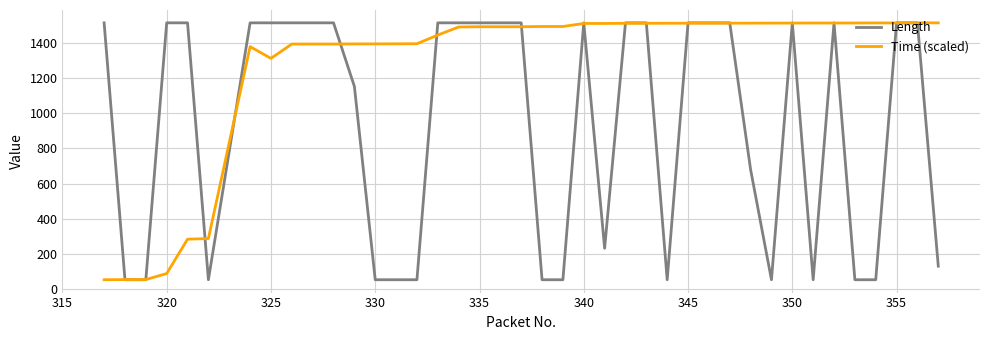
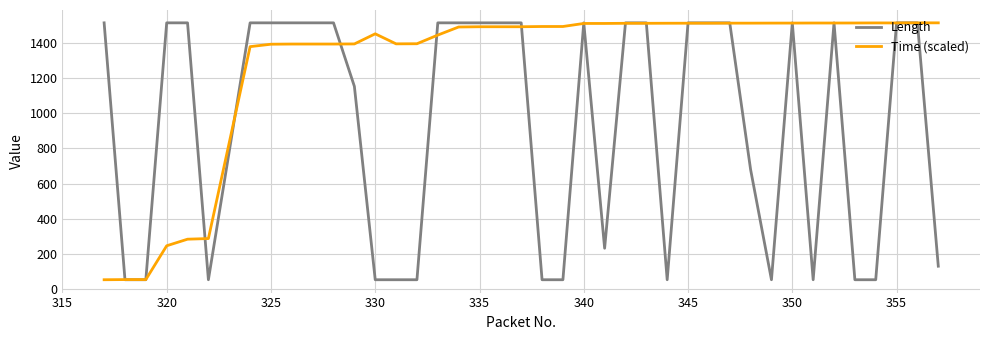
Time (scaled), 320: 90 -> 250
Time (scaled), 325: 1310 -> 1390
Time (scaled), 330: 1390 -> 1450
